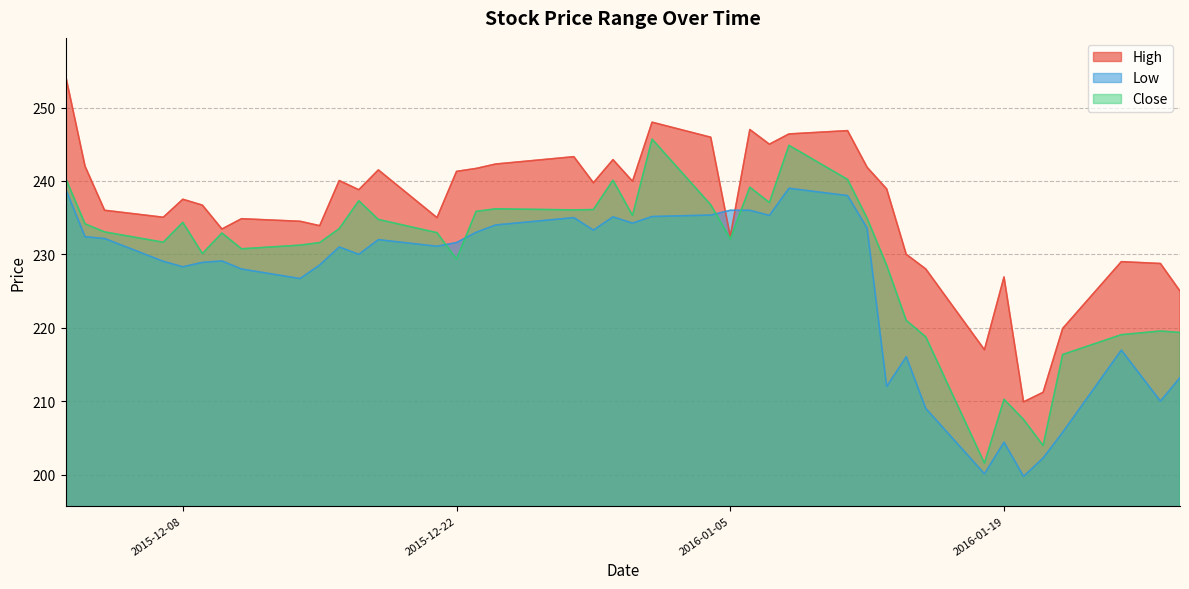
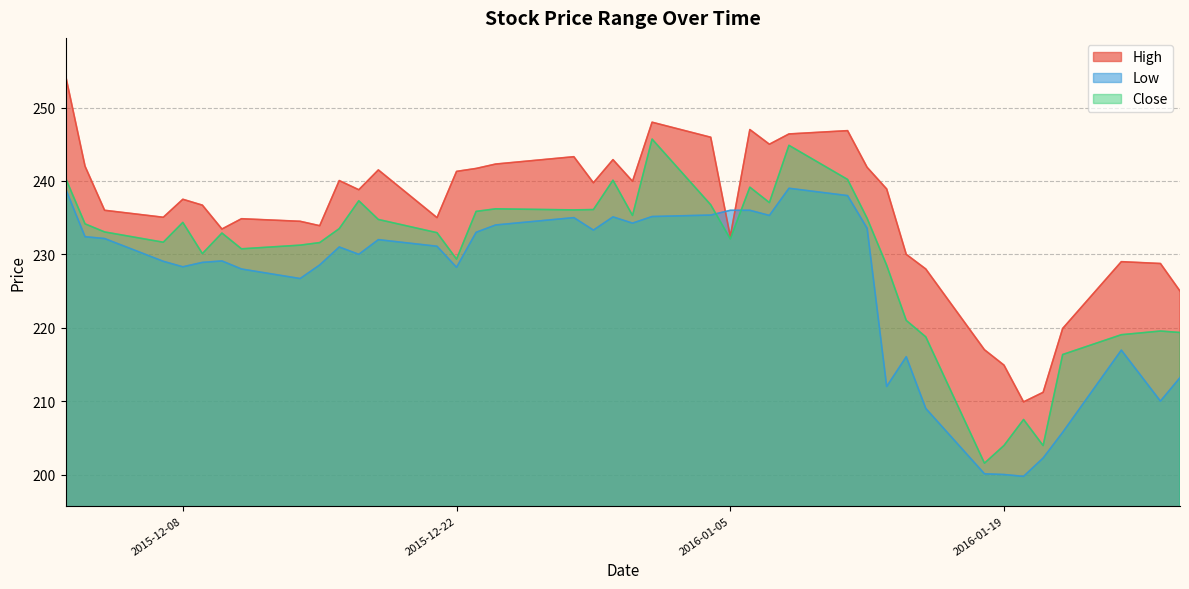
Low, 2015-12-22: 232 -> 228
High, 2016-01-19: 227 -> 215
Low, 2016-01-19: 204 -> 200
Close, 2016-01-19: 210 -> 204
